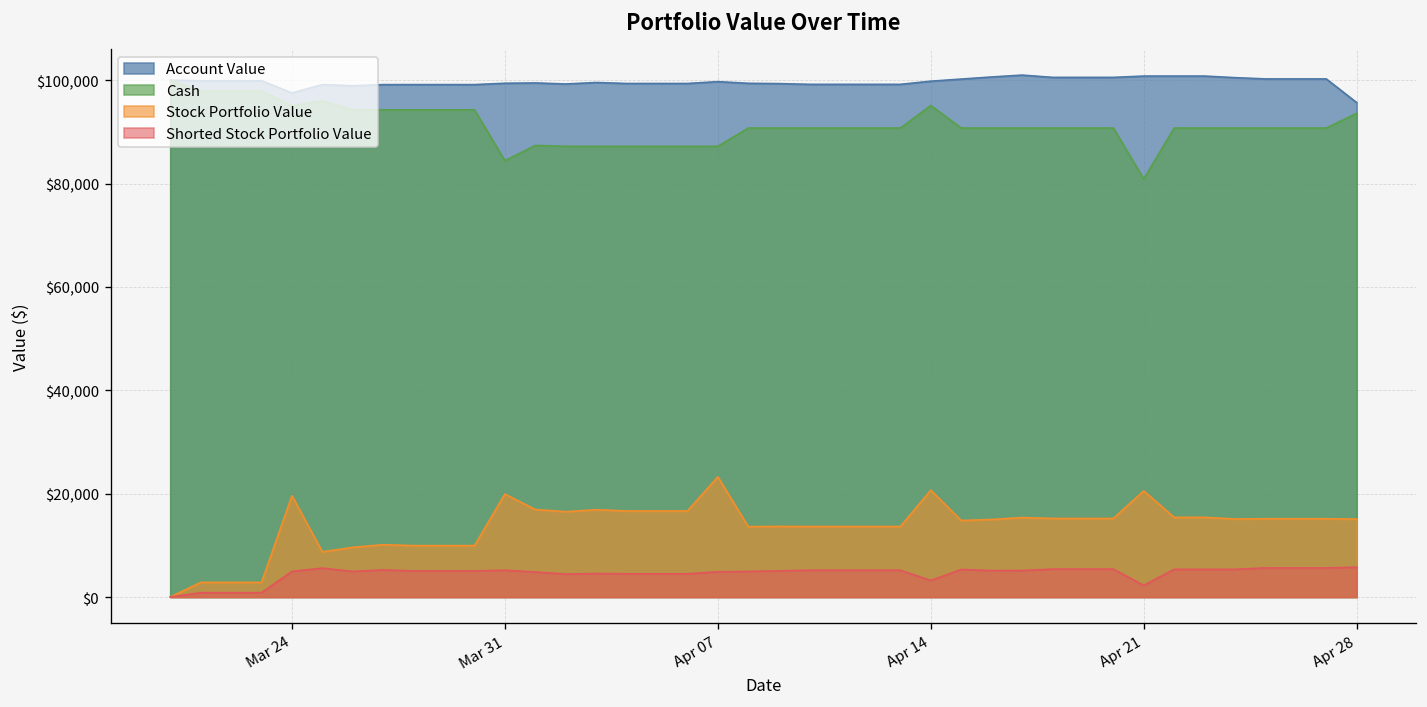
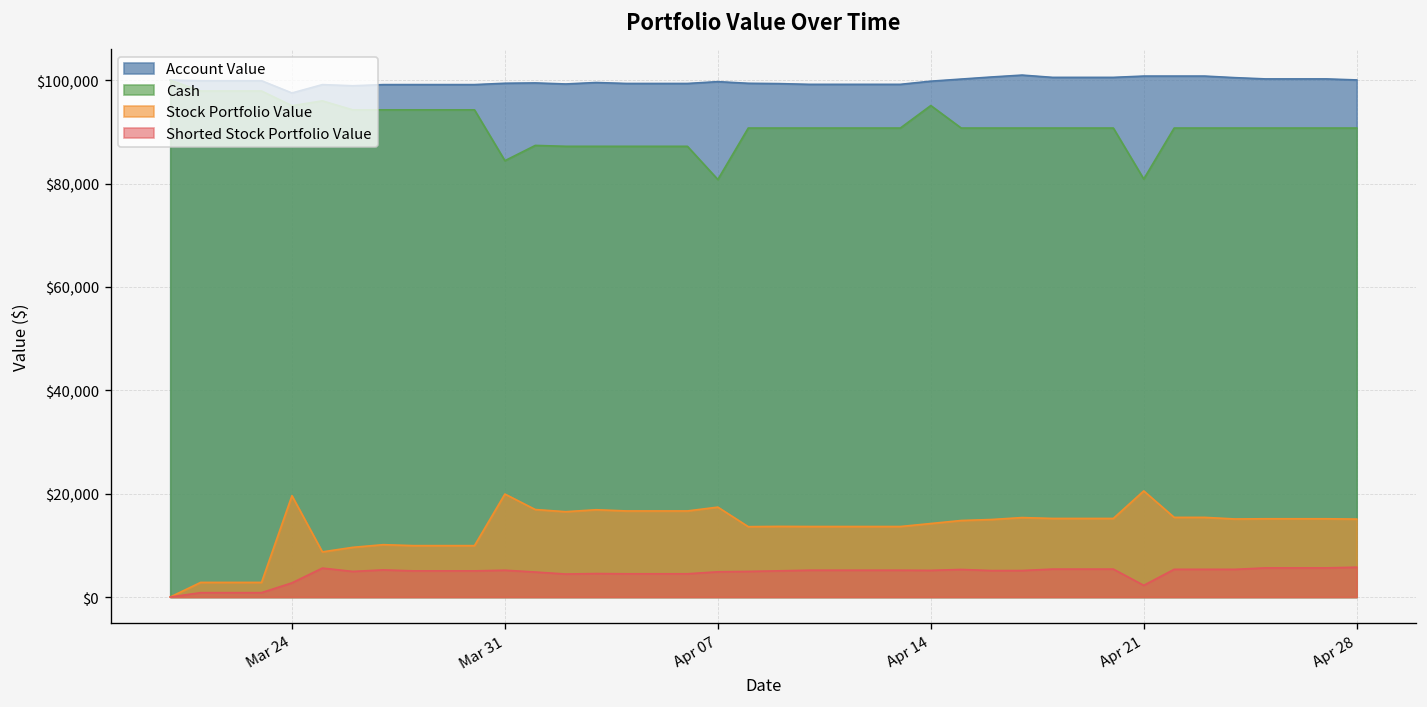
Shorted Stock Portfolio Value, Mar 24: $5,000 -> $3,000
Cash, Apr 07: $87,000 -> $81,000
Stock Portfolio Value, Apr 07: $23,000 -> $17,000
Stock Portfolio Value, Apr 14: $21,000 -> $14,000
Shorted Stock Portfolio Value, Apr 14: $3,000 -> $5,000
Account Value, Apr 28: $96,000 -> $100,000
Cash, Apr 28: $94,000 -> $91,000
